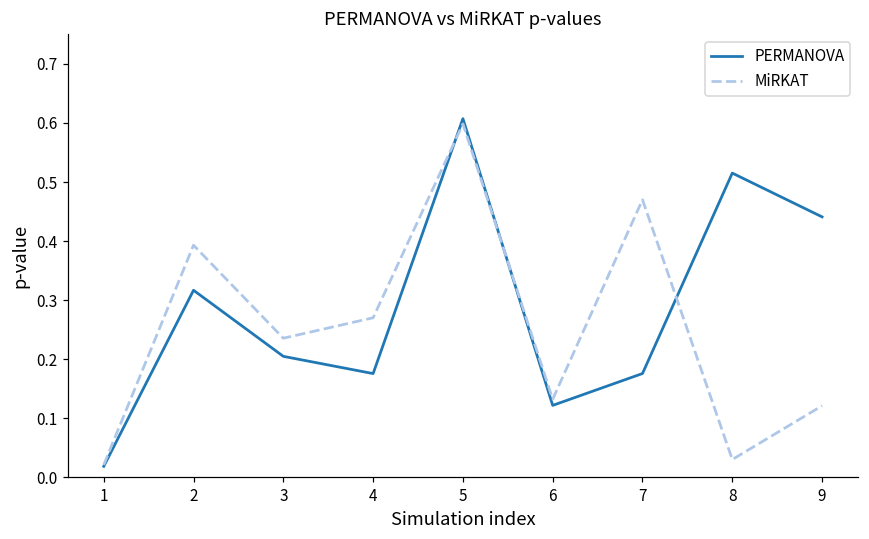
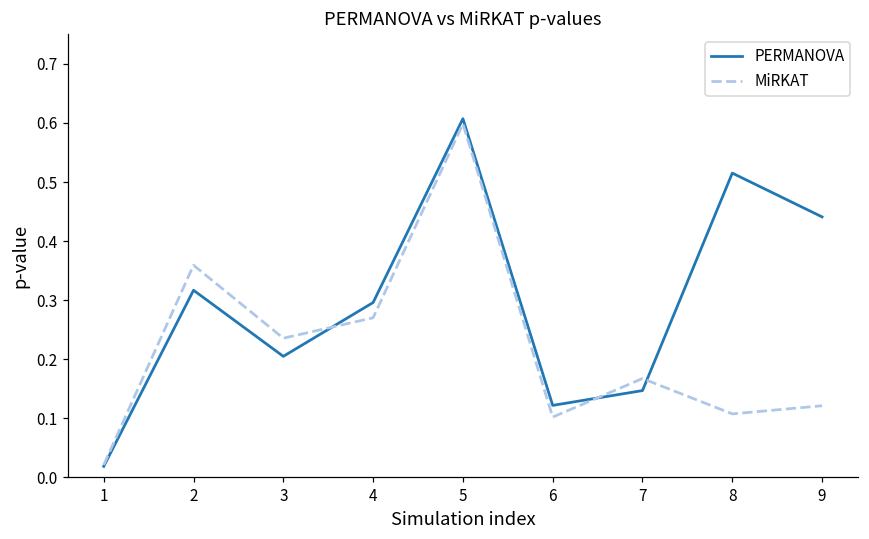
MiRKAT, 2: 0.39 -> 0.36
PERMANOVA, 4: 0.18 -> 0.30
MiRKAT, 6: 0.13 -> 0.10
PERMANOVA, 7: 0.18 -> 0.15
MiRKAT, 7: 0.47 -> 0.17
MiRKAT, 8: 0.03 -> 0.11
